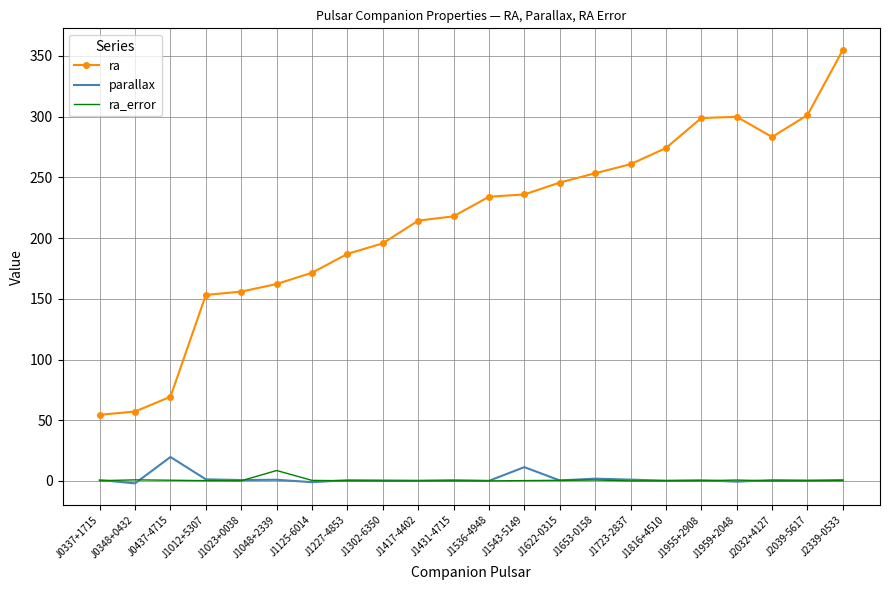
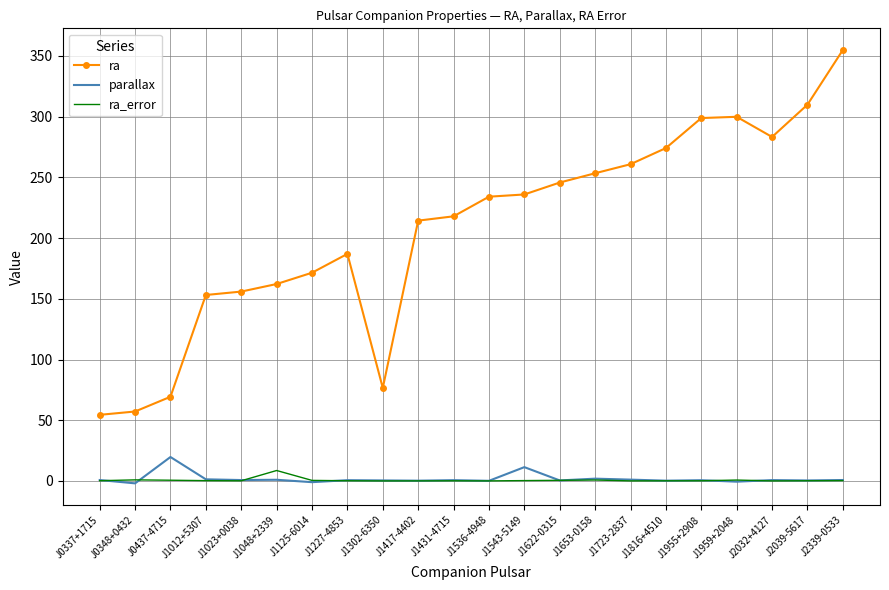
ra, J1302-6350: 196 -> 77
ra, J2039-5617: 301 -> 310
